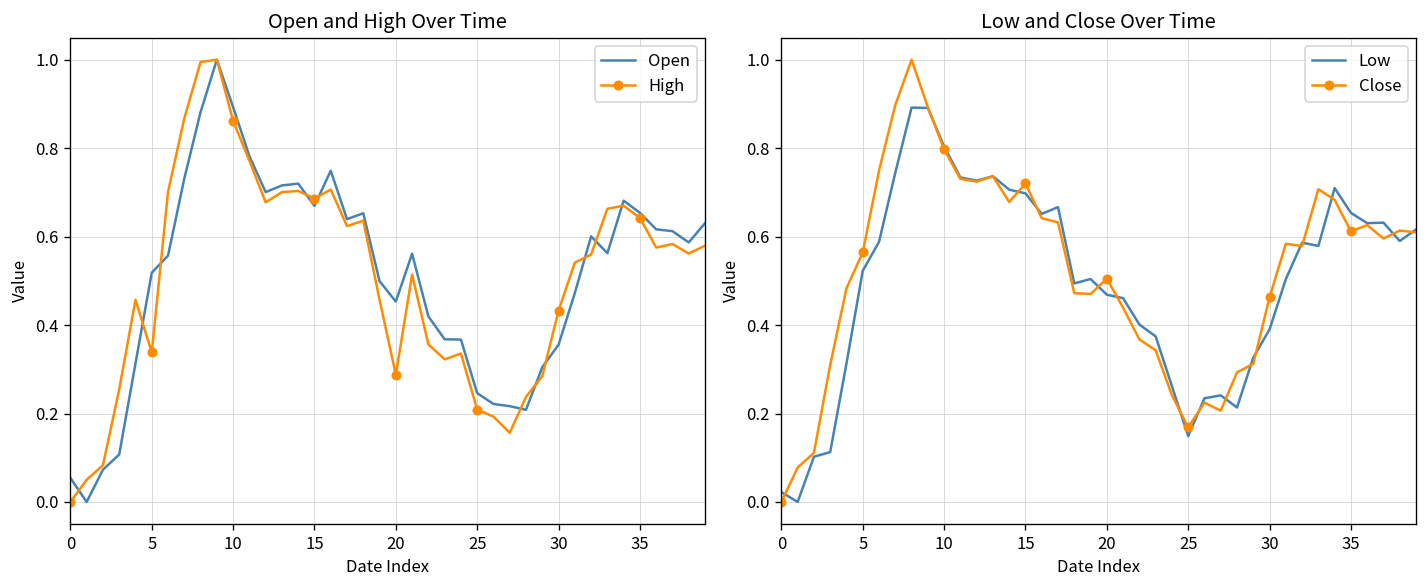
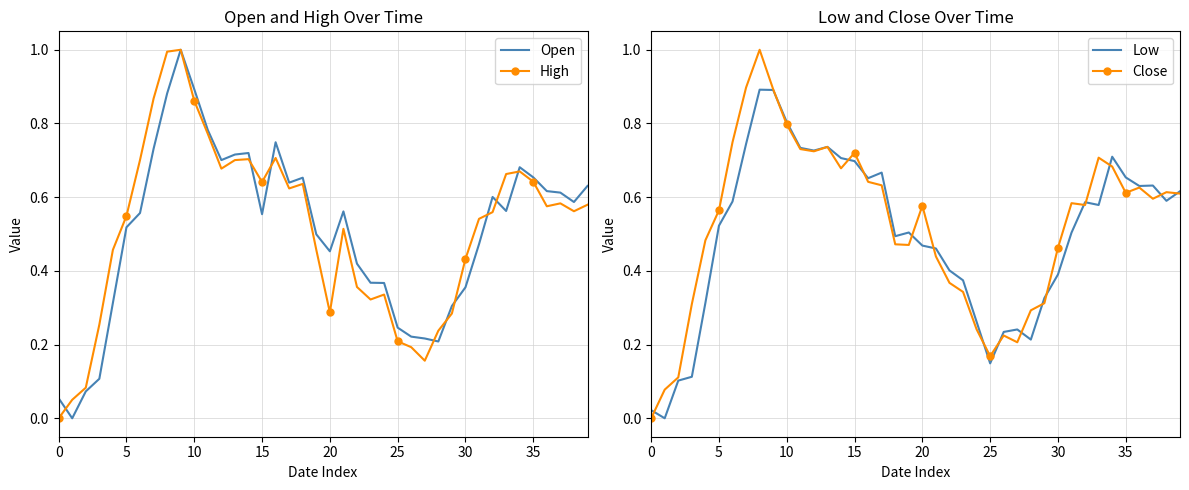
Open and High Over Time, High, 5: 0.34 -> 0.55
Open and High Over Time, Open, 15: 0.67 -> 0.55
Open and High Over Time, High, 15: 0.69 -> 0.64
Low and Close Over Time, Close, 20: 0.50 -> 0.58
